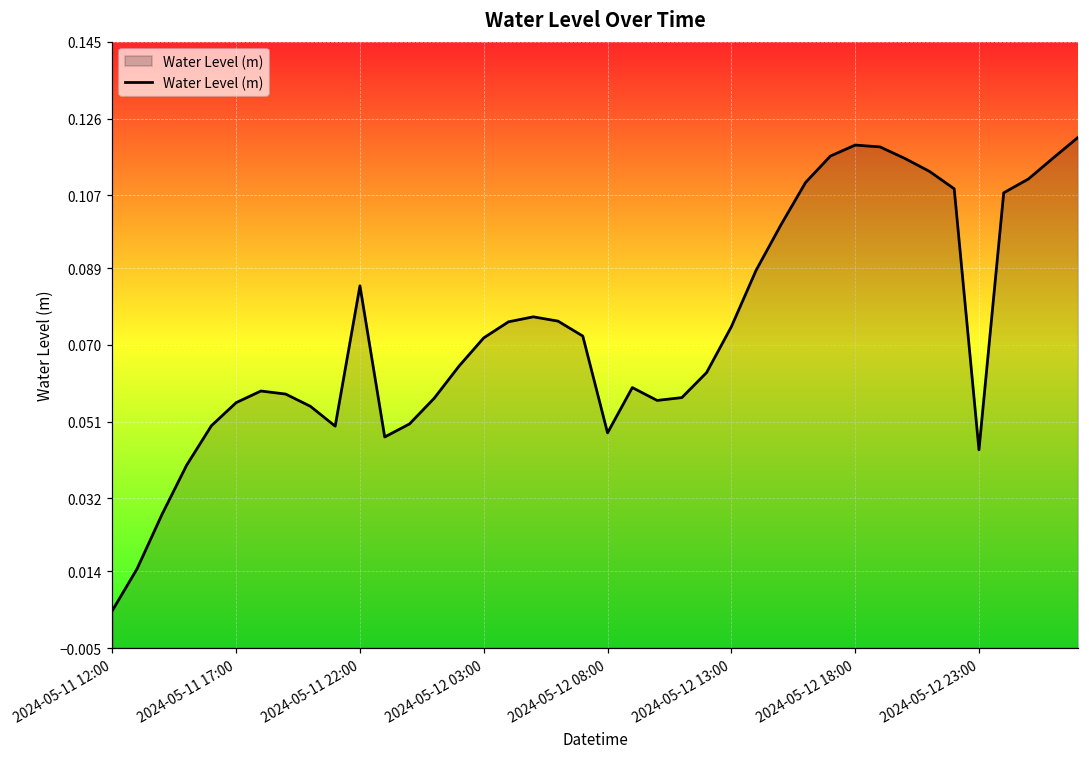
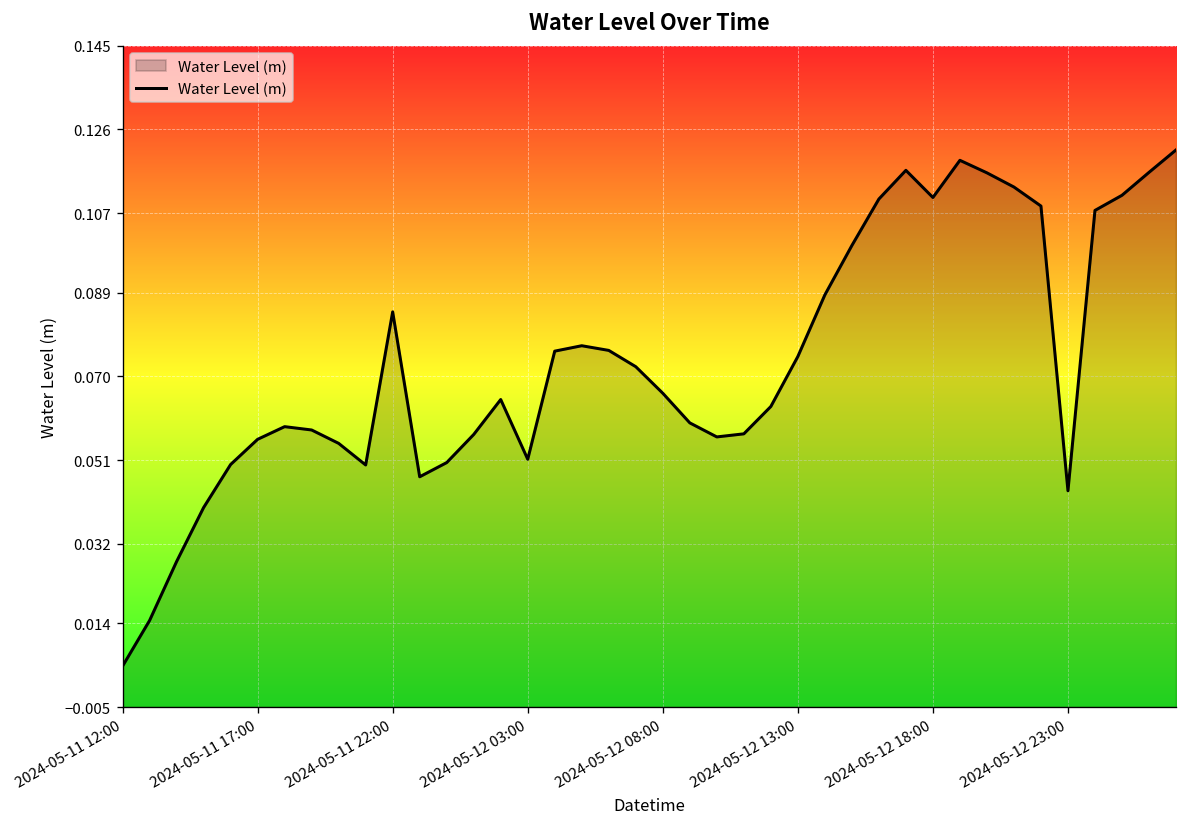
2024-05-12 03:00: 0.072 -> 0.051
2024-05-12 08:00: 0.048 -> 0.066
2024-05-12 18:00: 0.119 -> 0.111
